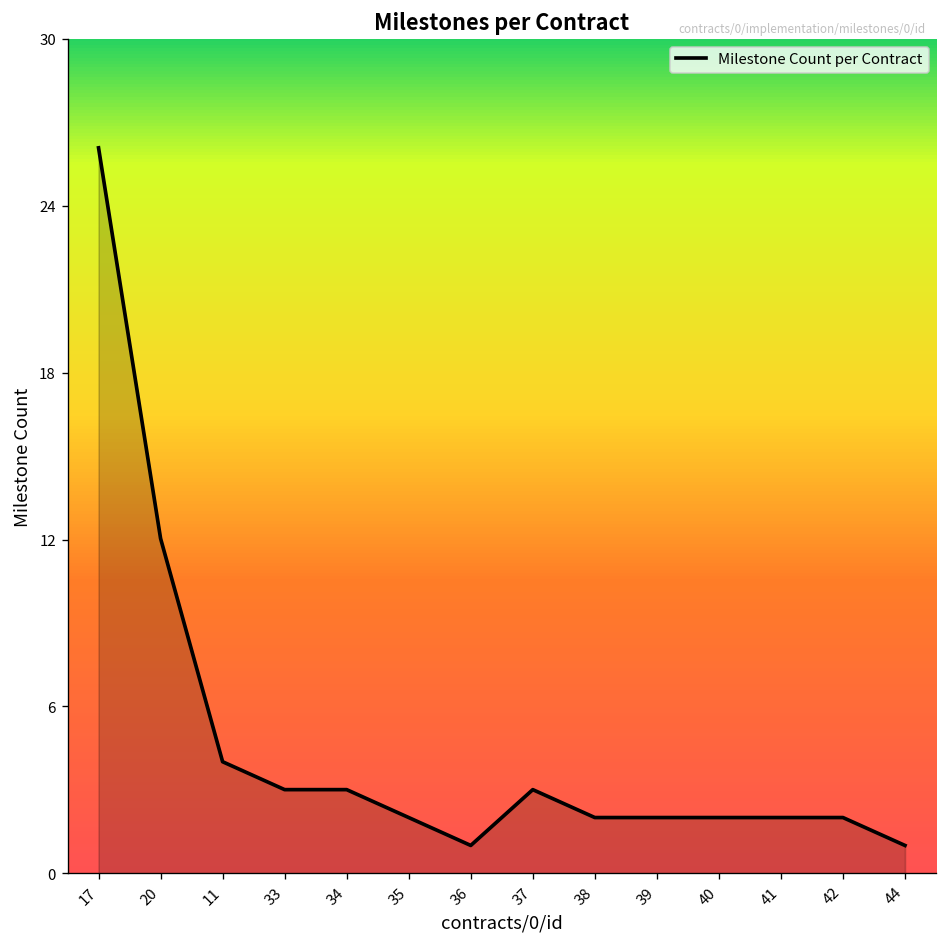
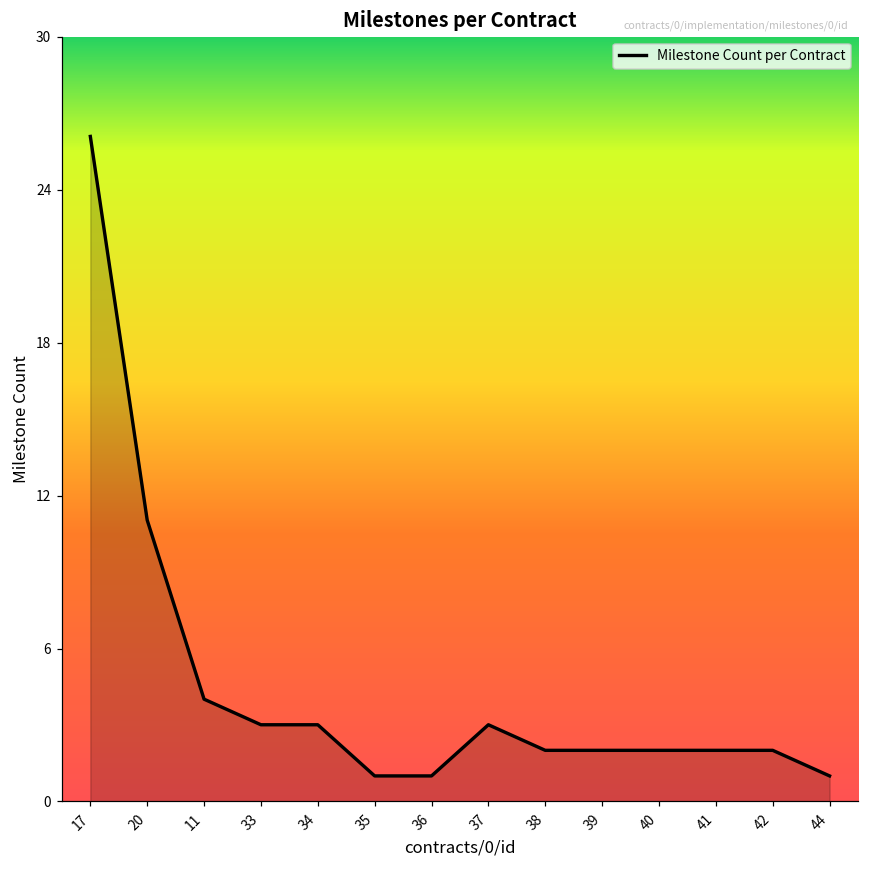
20: 12 -> 11
35: 2 -> 1
